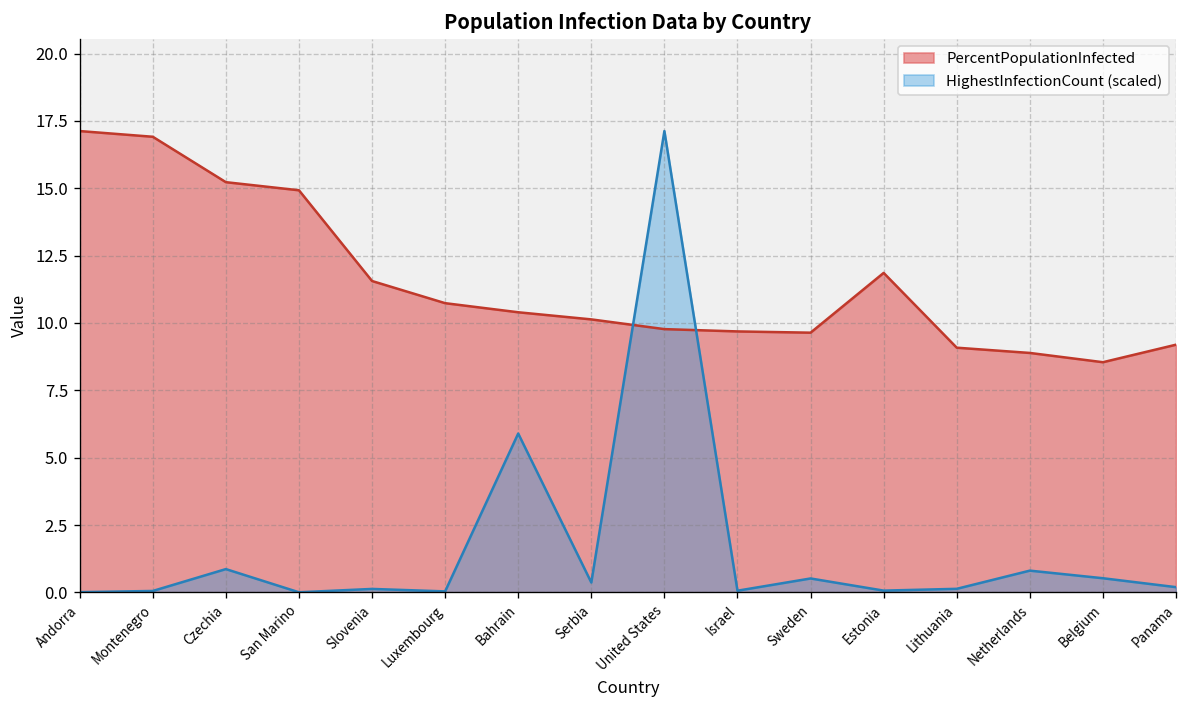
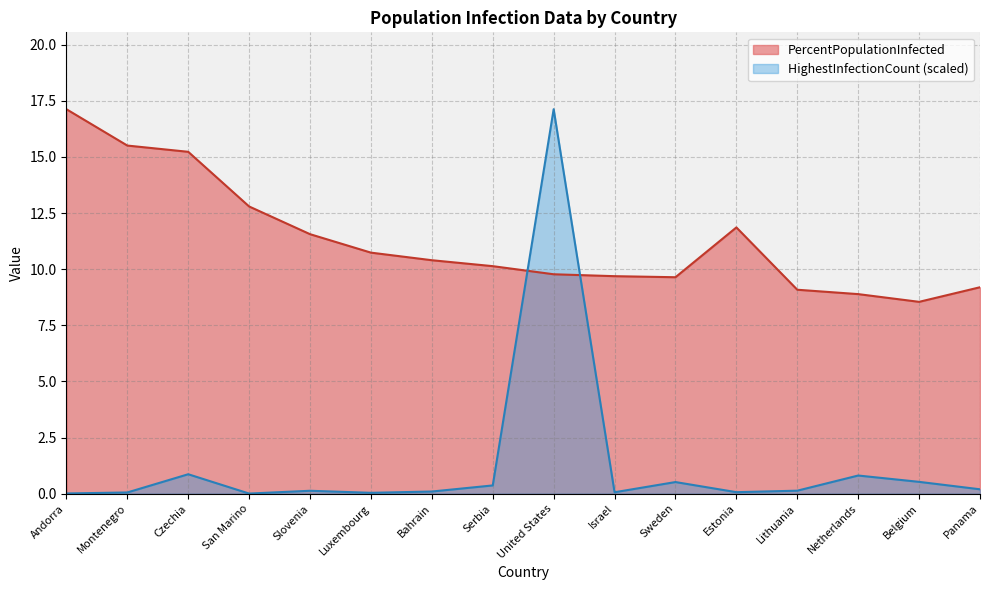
PercentPopulationInfected, Montenegro: 16.9 -> 15.5
PercentPopulationInfected, San Marino: 14.9 -> 12.8
HighestInfectionCount (scaled), Bahrain: 5.9 -> 0.1
